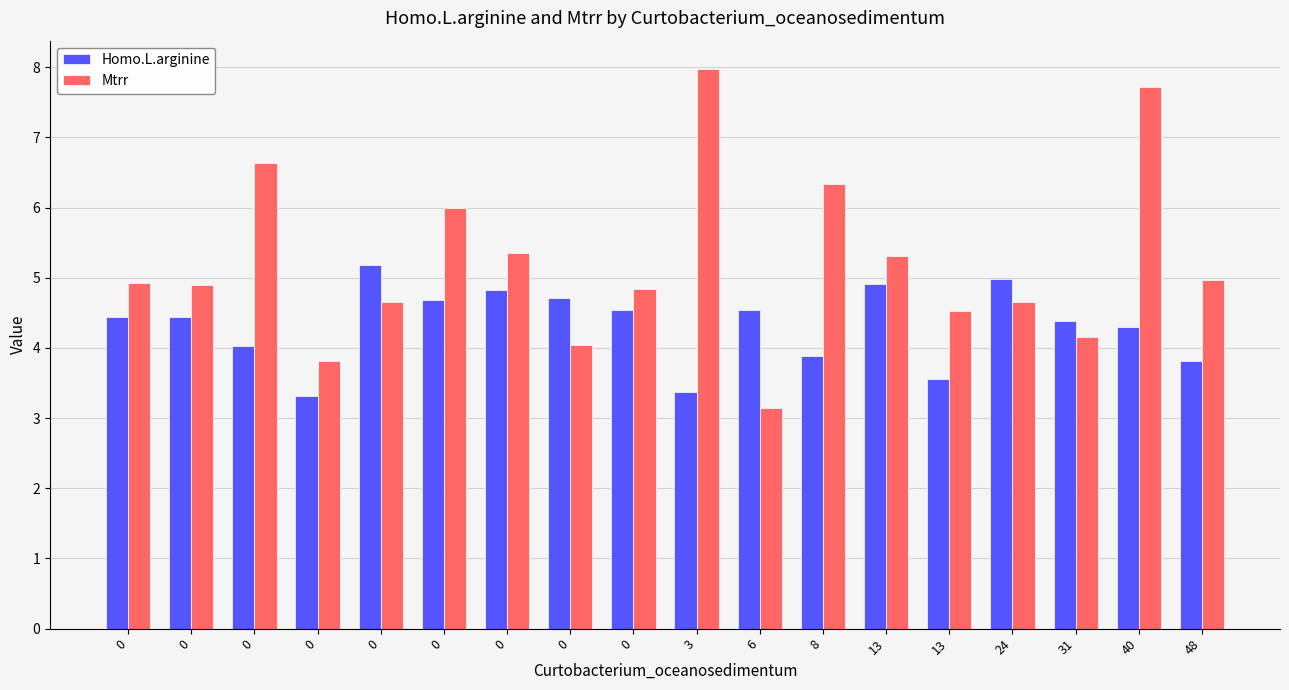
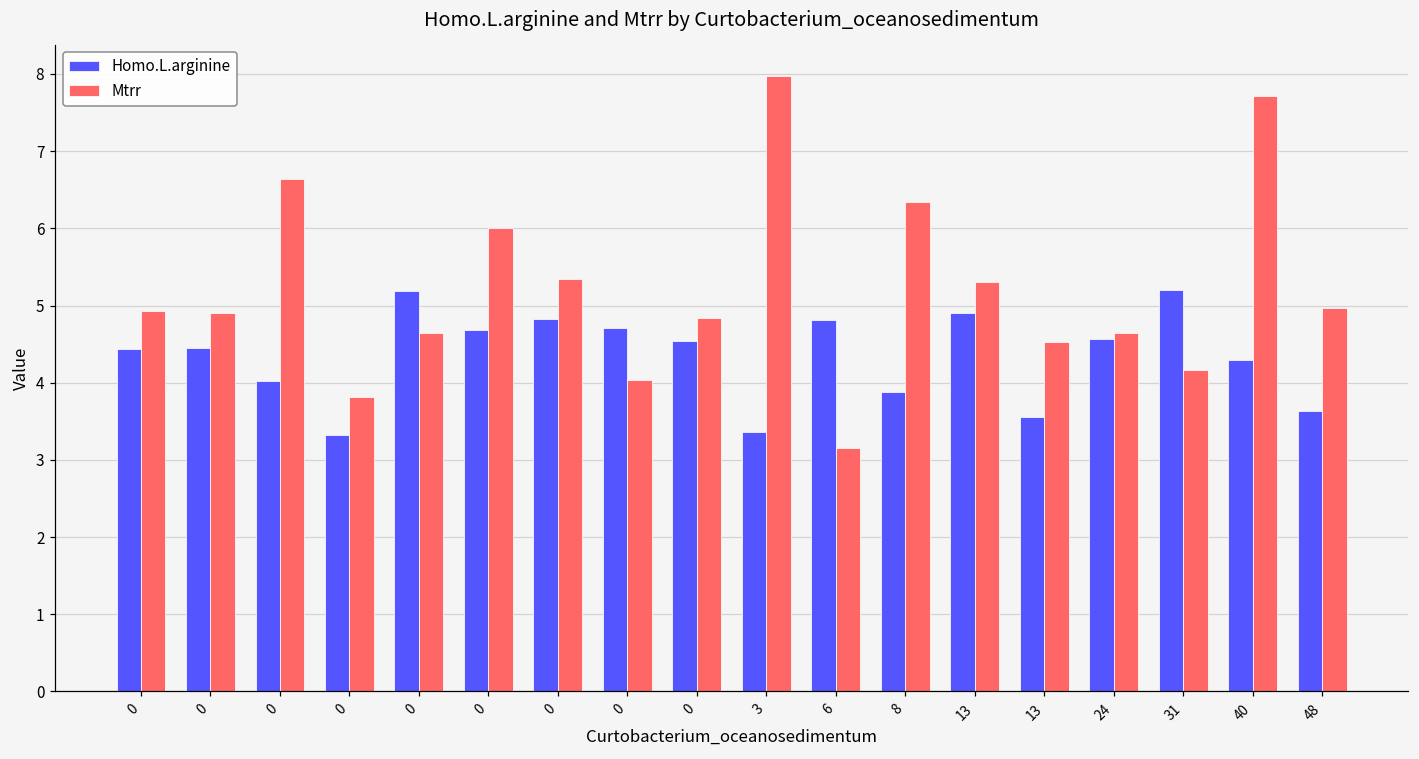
Homo.L.arginine, 6: 4.5 -> 4.8
Homo.L.arginine, 24: 5.0 -> 4.6
Homo.L.arginine, 31: 4.4 -> 5.2
Homo.L.arginine, 48: 3.8 -> 3.6
